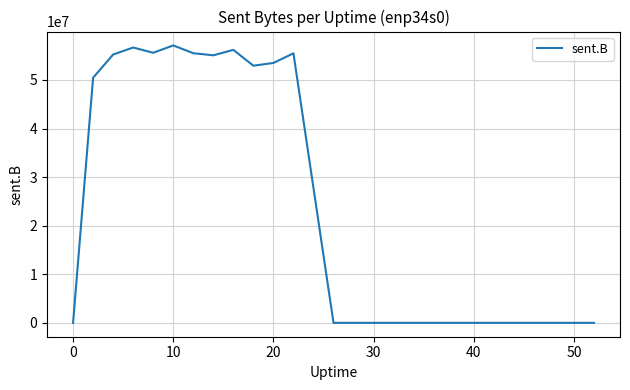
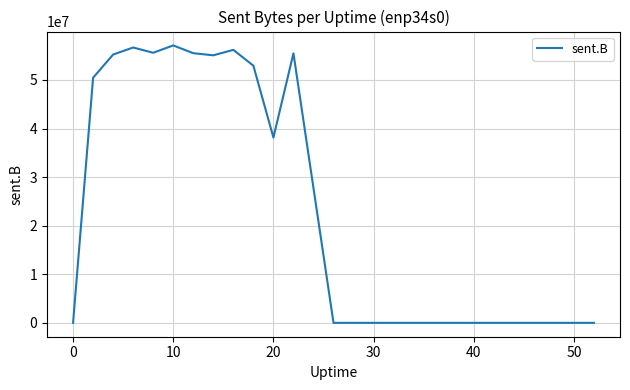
20: 53000000 -> 38000000
